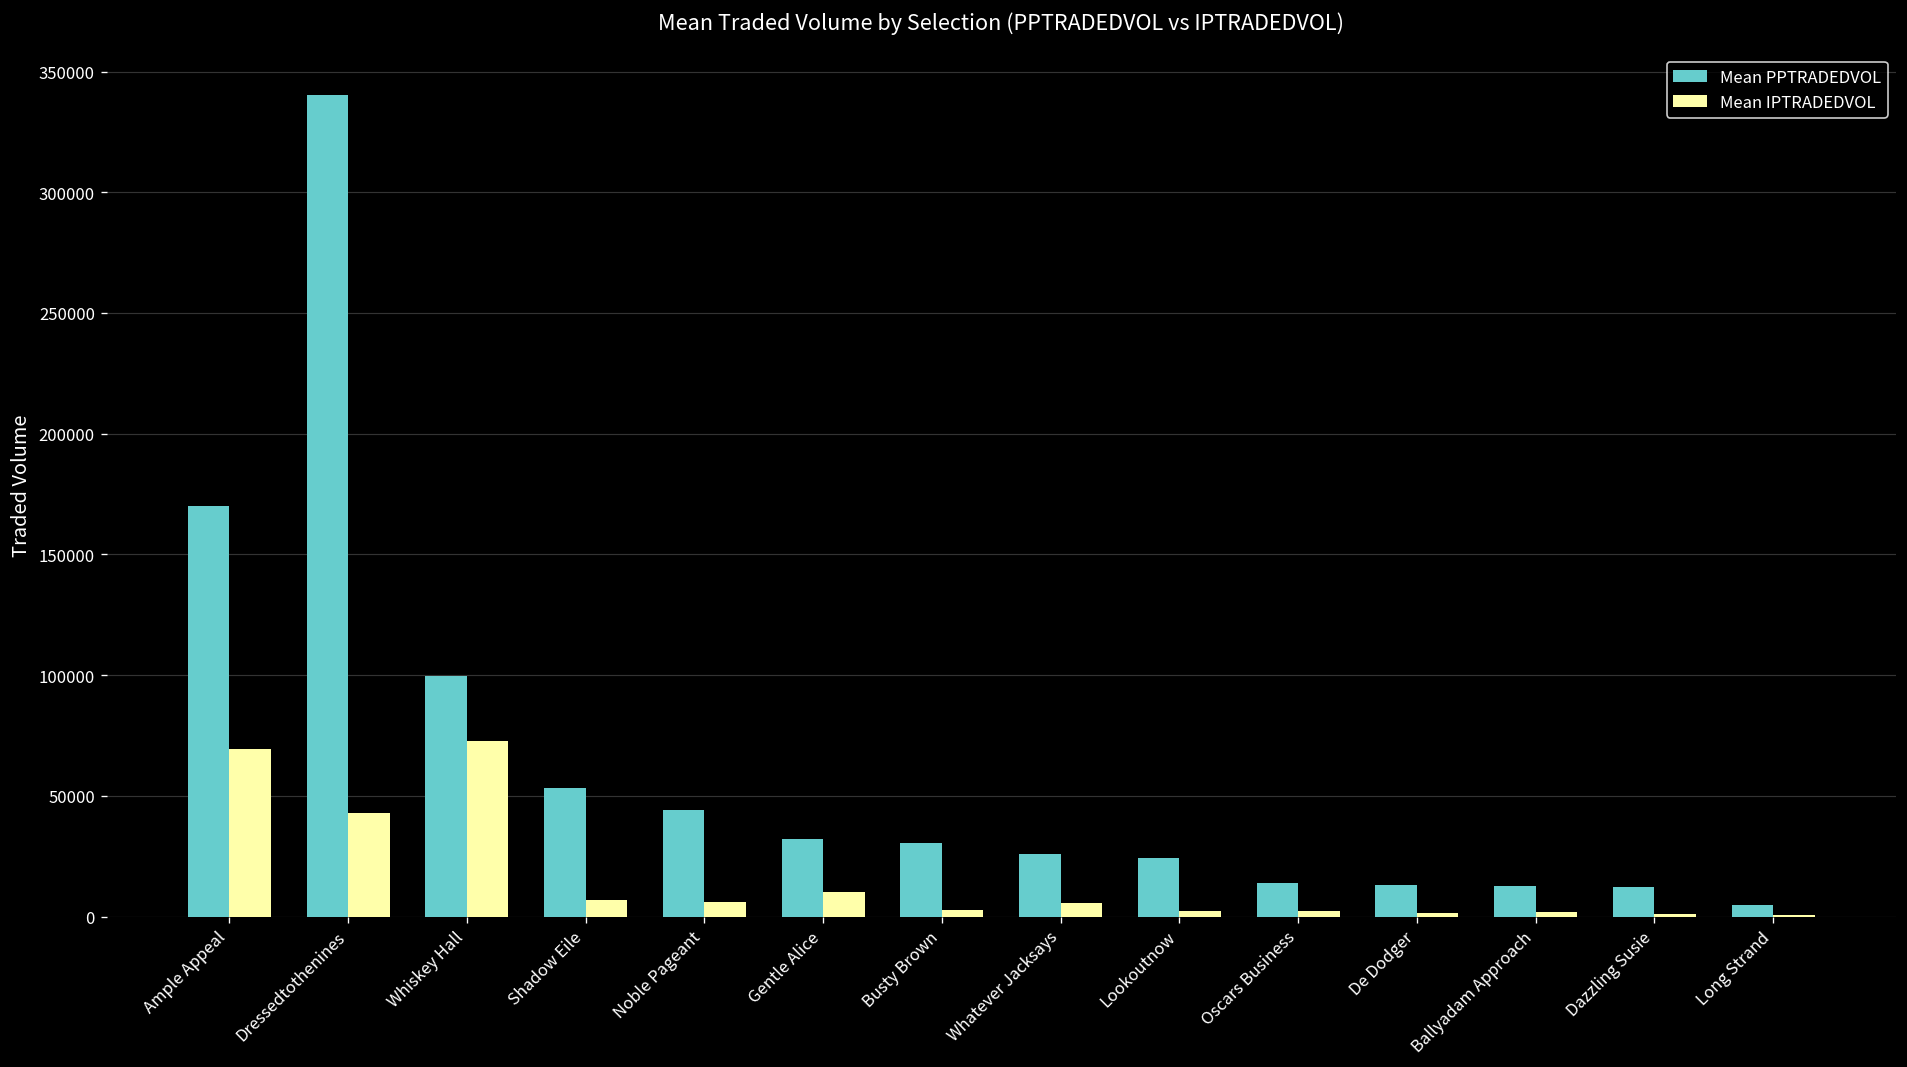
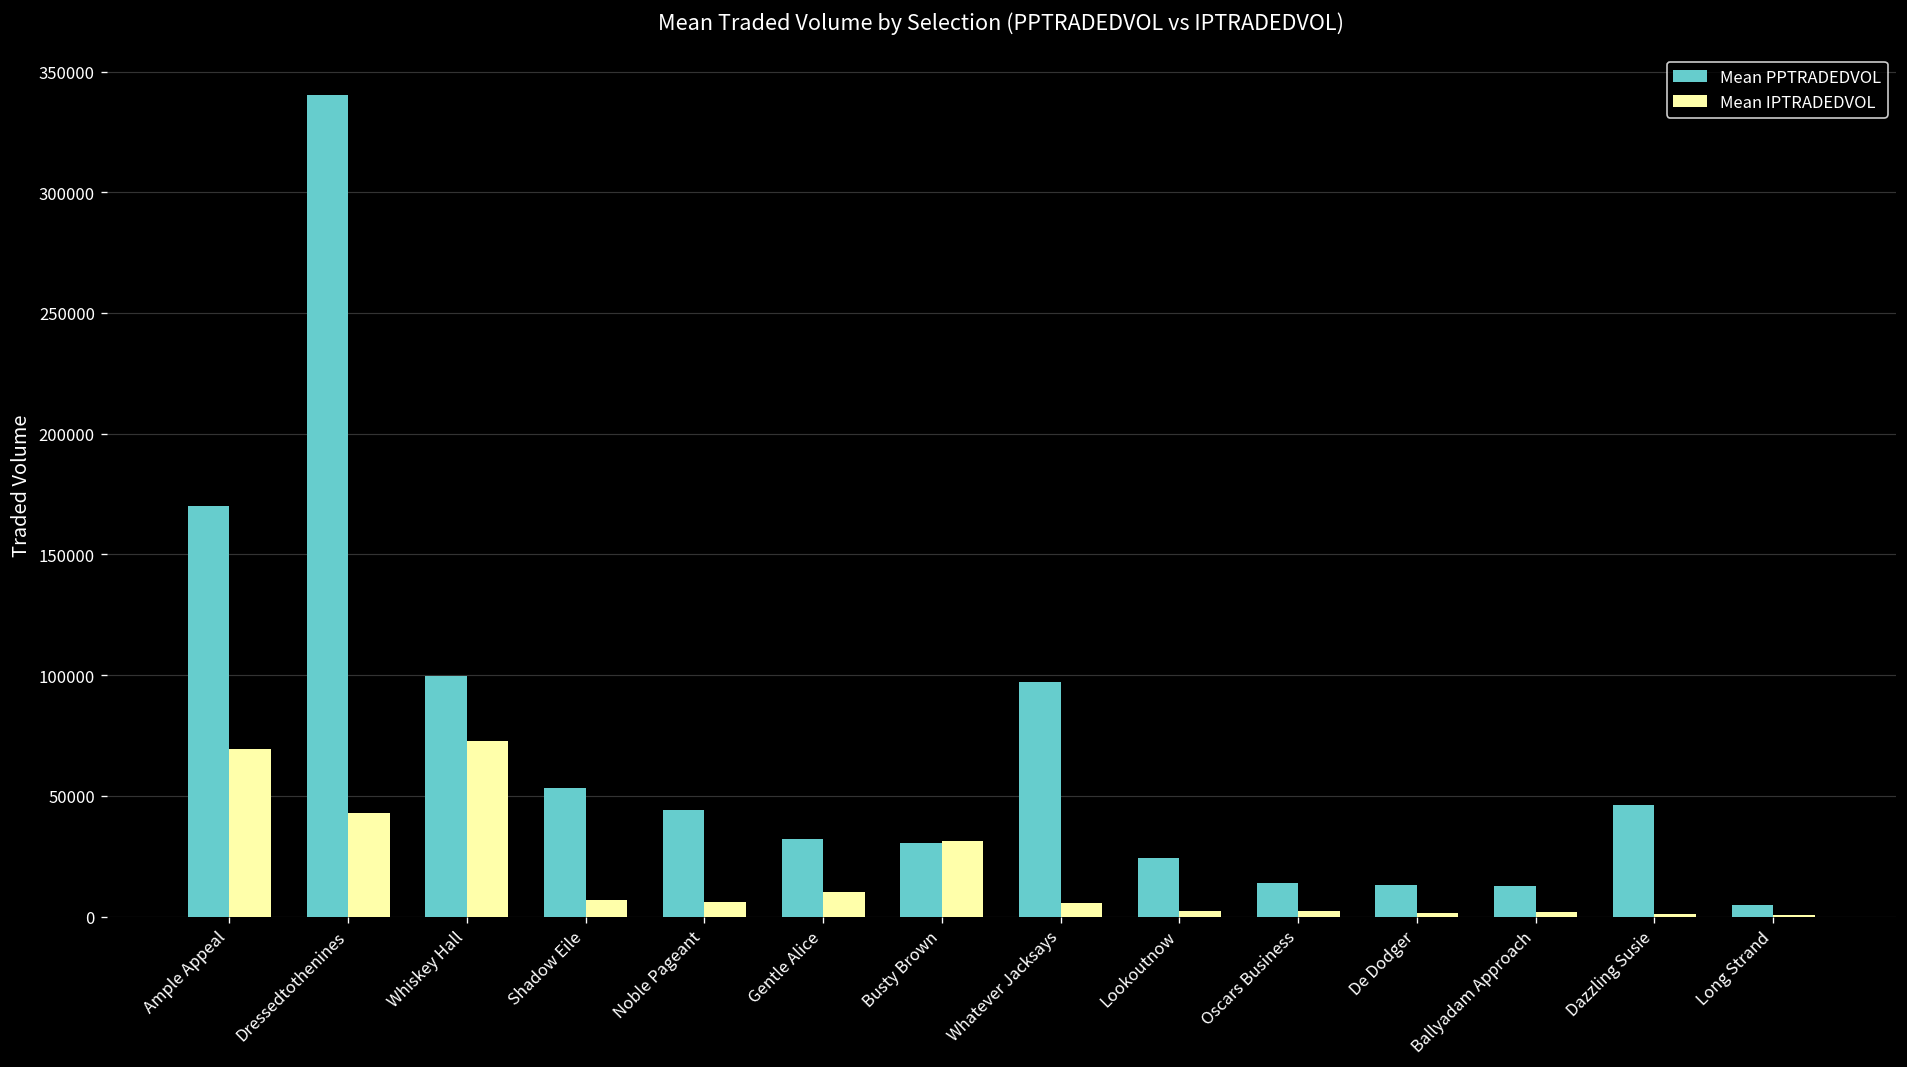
Mean IPTRADEDVOL, Busty Brown: 3000 -> 31000
Mean PPTRADEDVOL, Whatever Jacksays: 26000 -> 97000
Mean PPTRADEDVOL, Dazzling Susie: 12000 -> 46000
